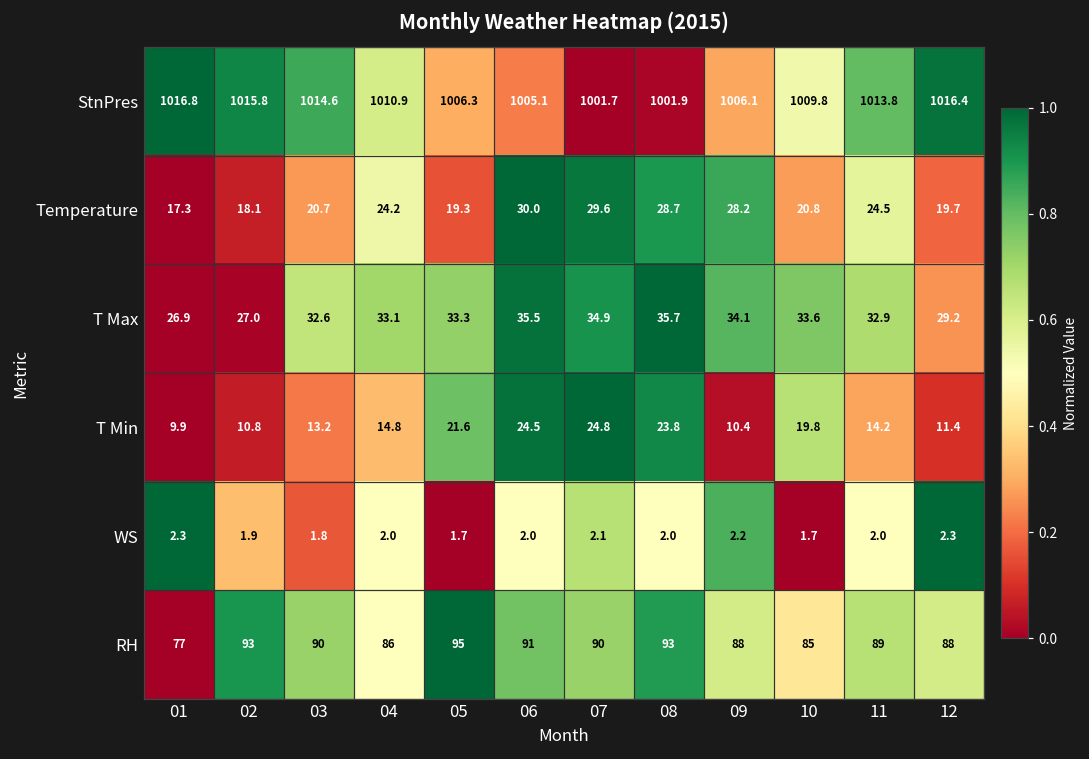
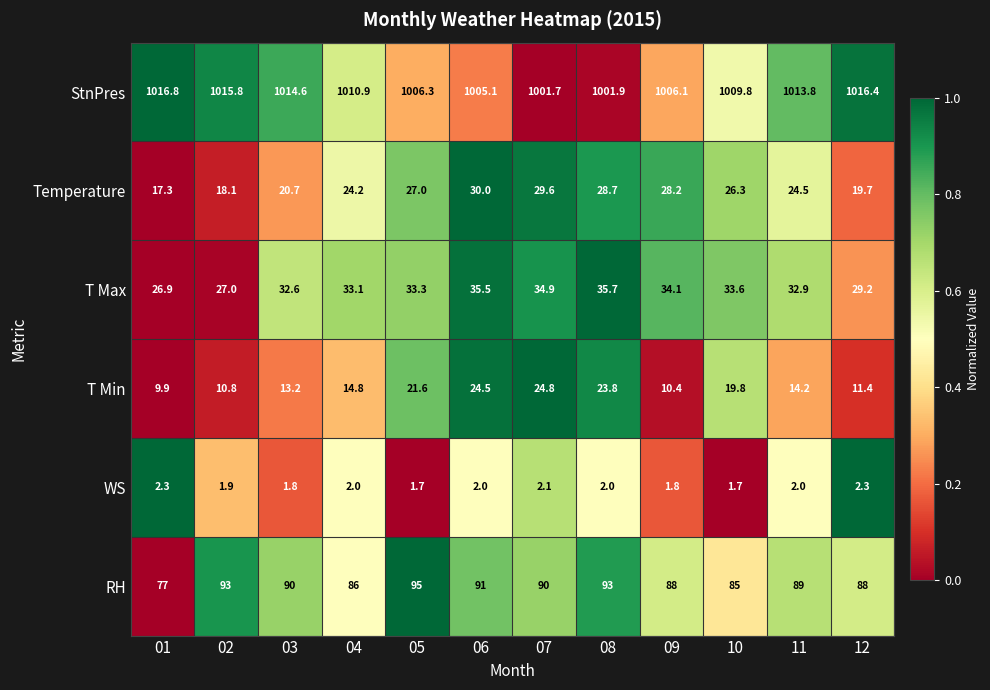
Temperature, 05: 19.3 -> 27.0
Temperature, 10: 20.8 -> 26.3
WS, 09: 2.2 -> 1.8
